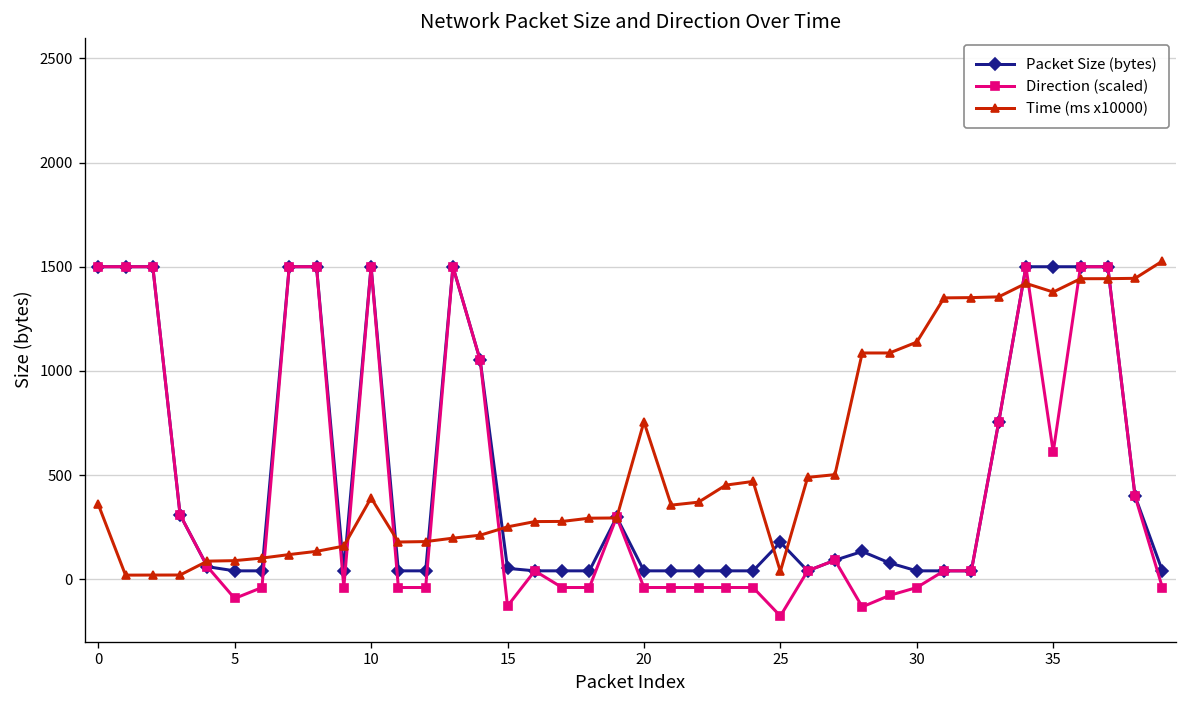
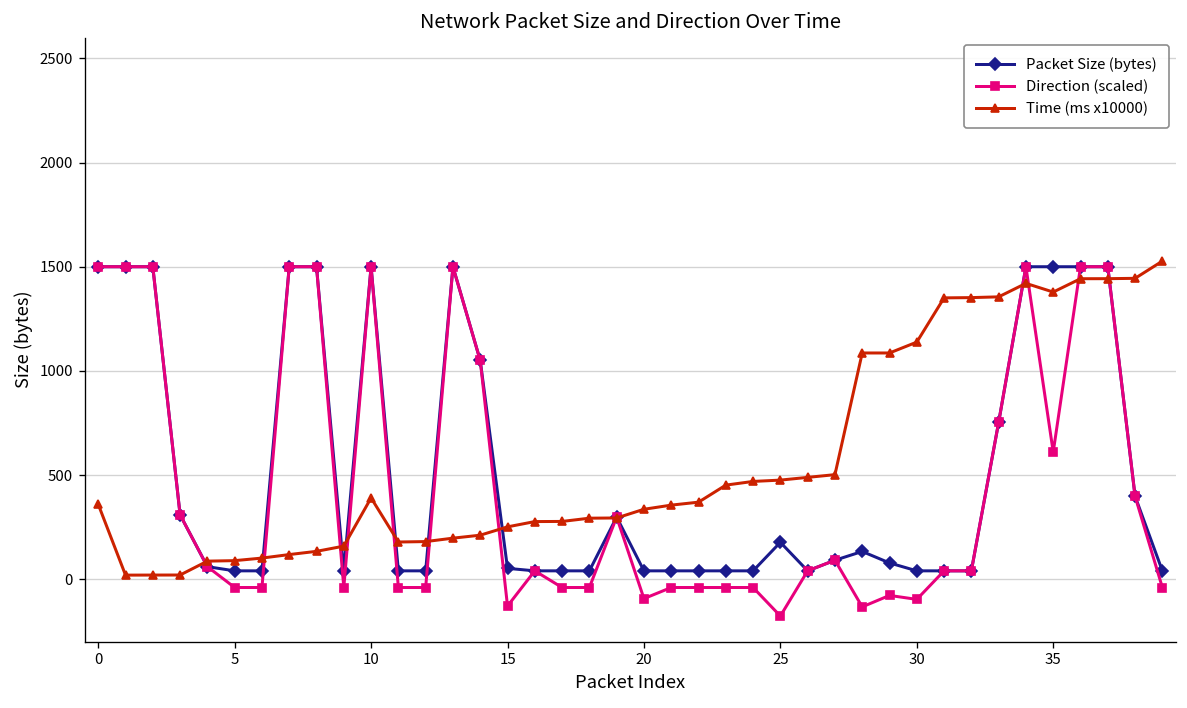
Direction (scaled), 5: -90 -> -40
Direction (scaled), 20: -40 -> -90
Time (ms x10000), 20: 760 -> 340
Time (ms x10000), 25: 40 -> 480
Direction (scaled), 30: -40 -> -100
